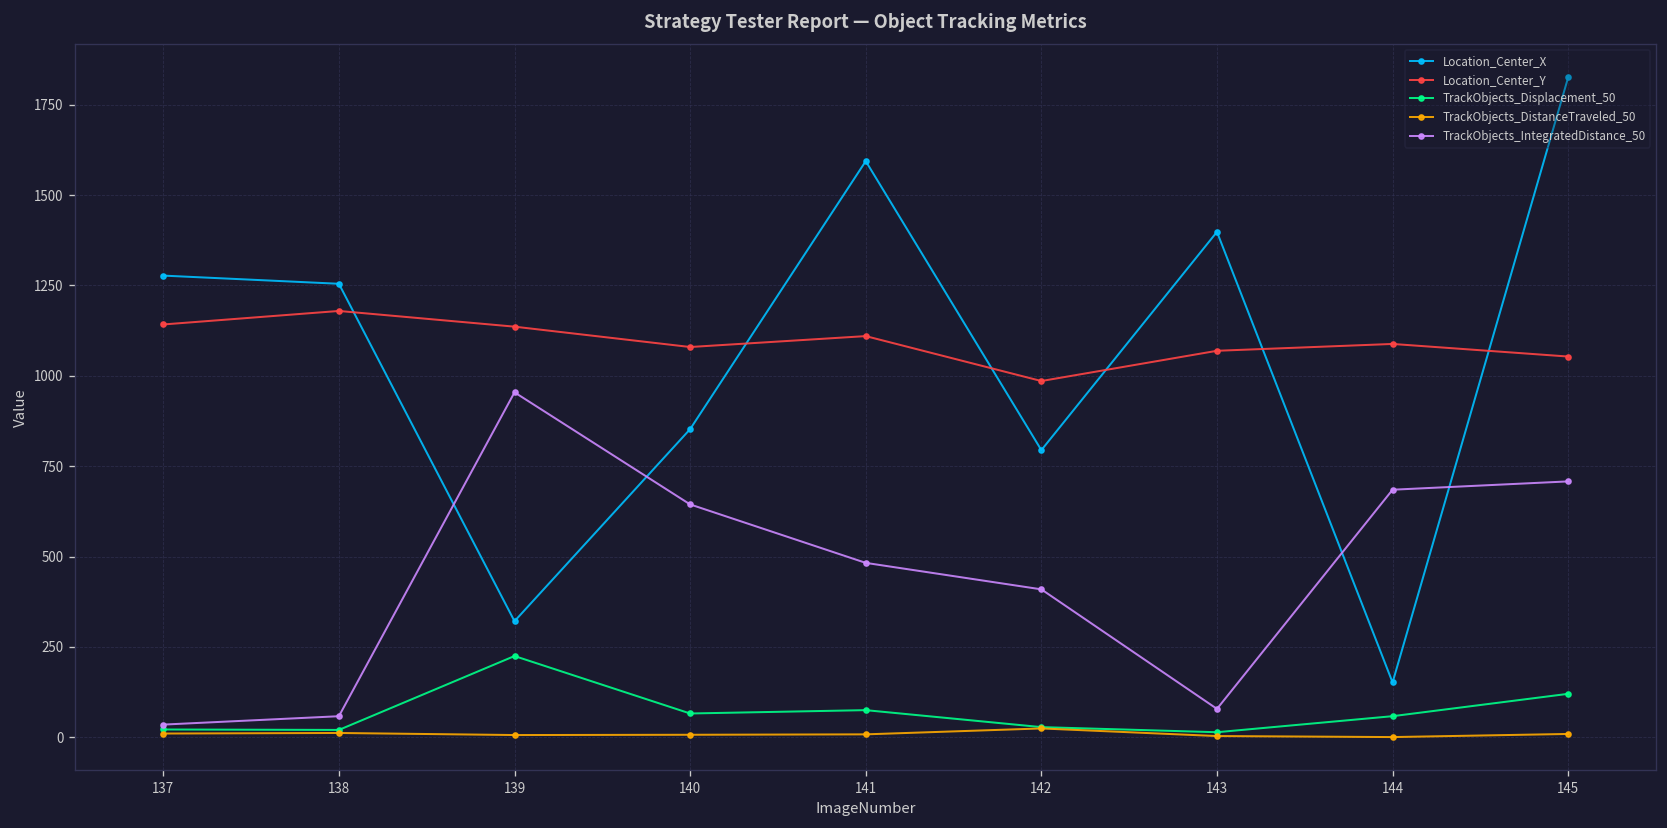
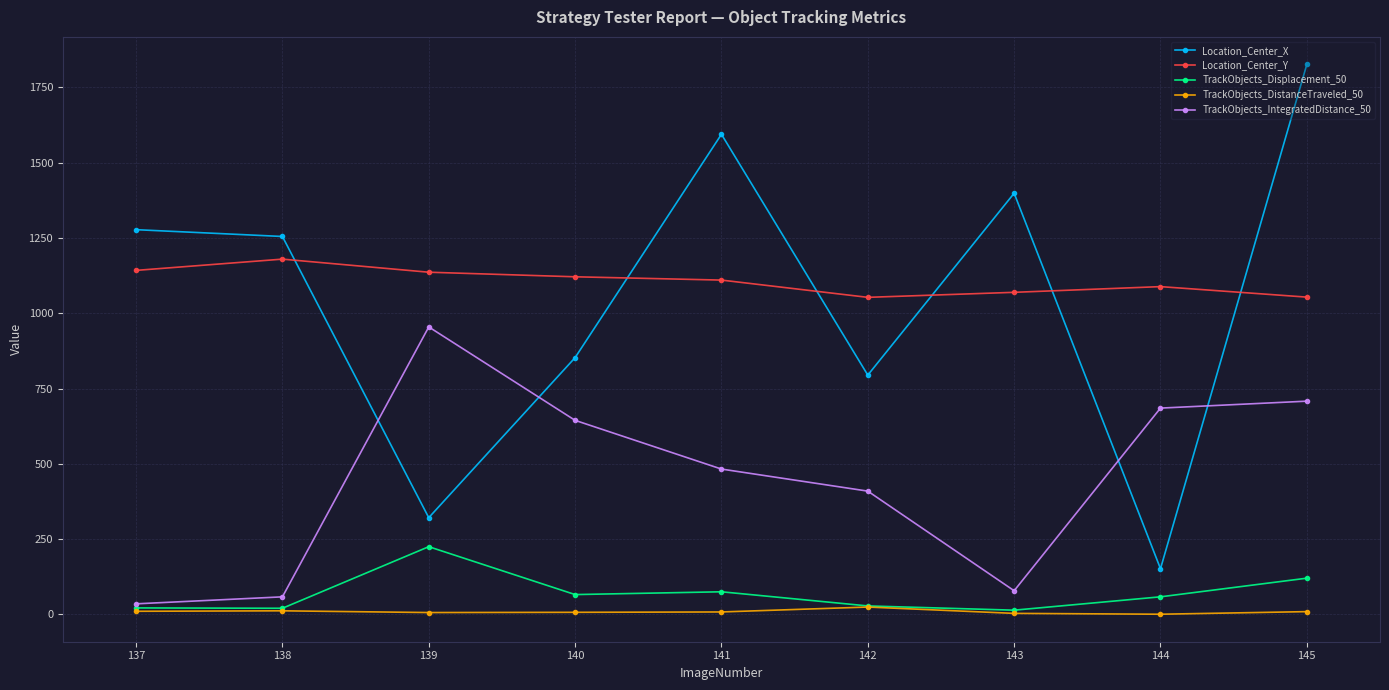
Location_Center_Y, 140: 1080 -> 1120
Location_Center_Y, 142: 990 -> 1050
